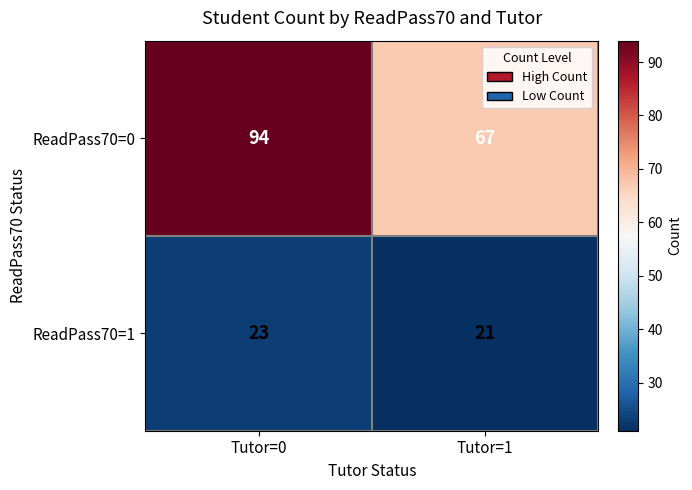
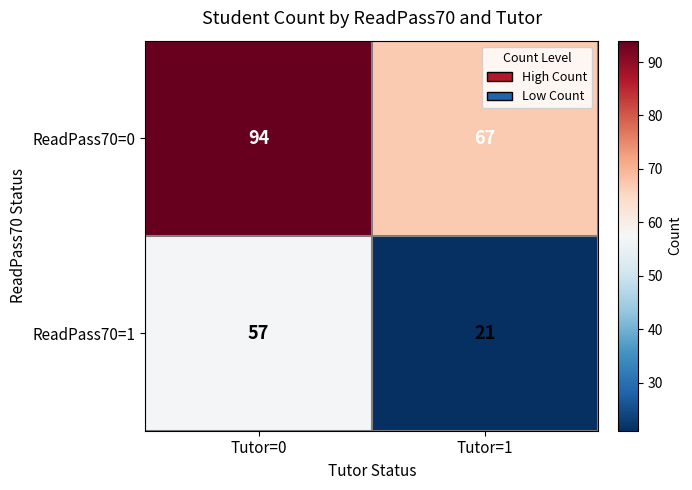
ReadPass70=1, Tutor=0: 23 -> 57
